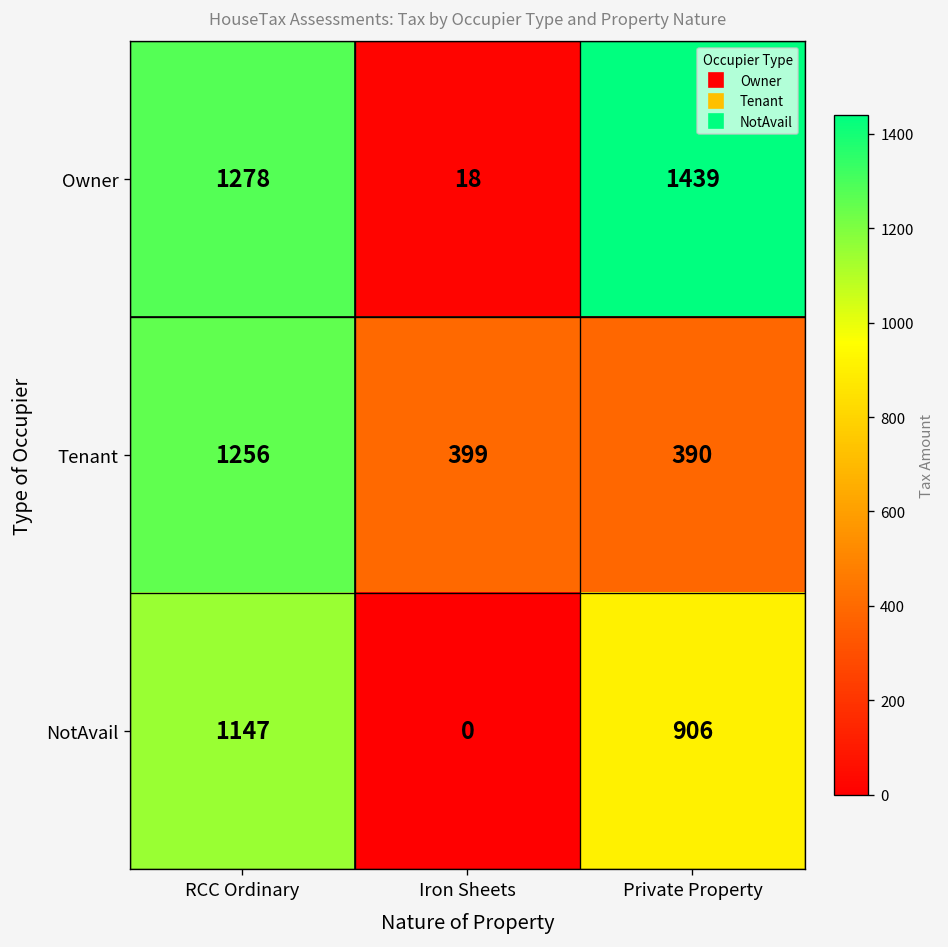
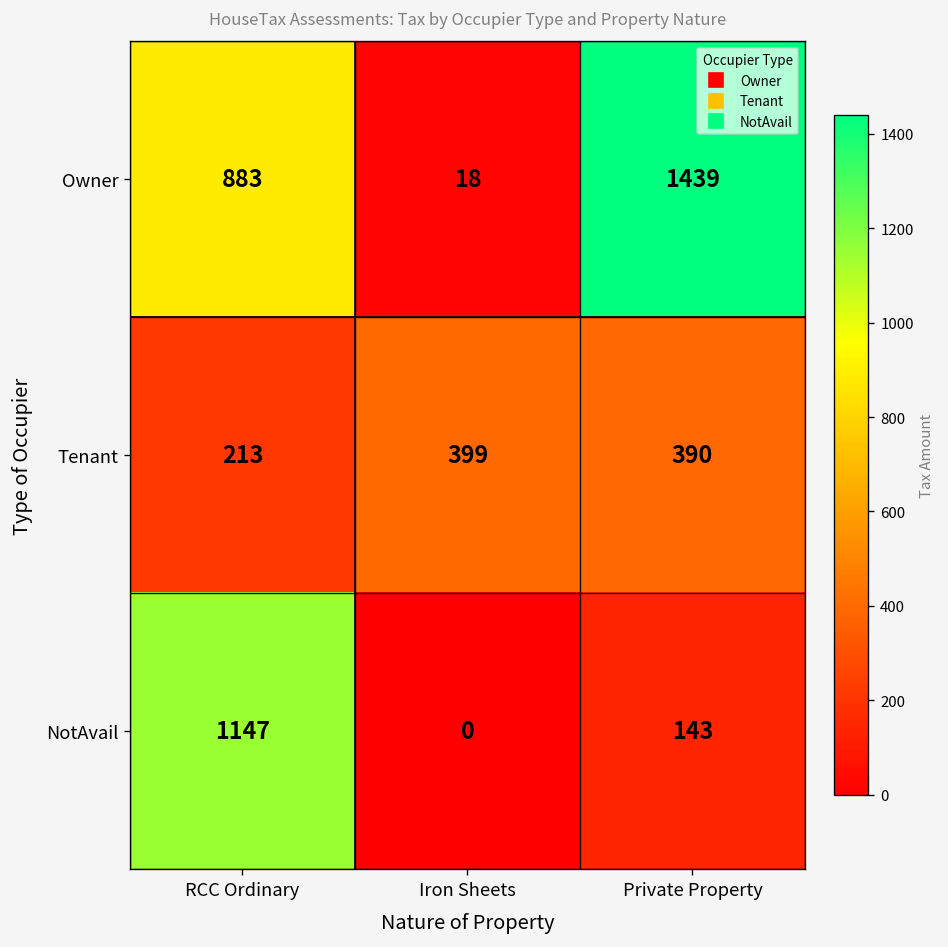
Owner, RCC Ordinary: 1278 -> 883
Tenant, RCC Ordinary: 1256 -> 213
NotAvail, Private Property: 906 -> 143
